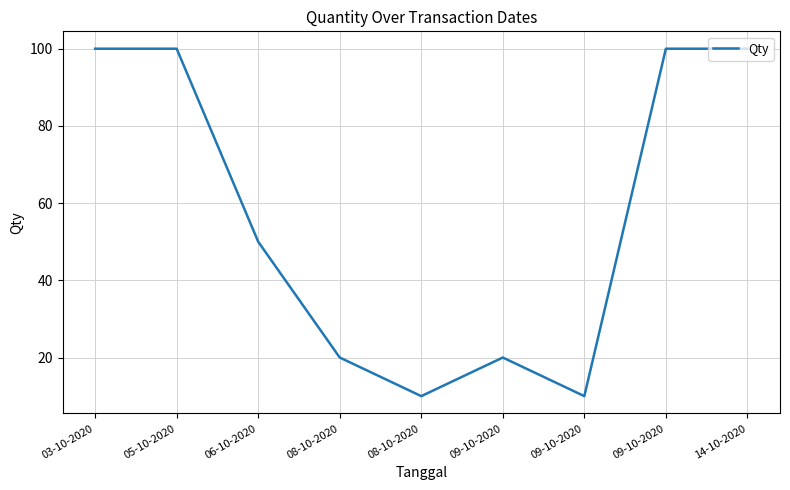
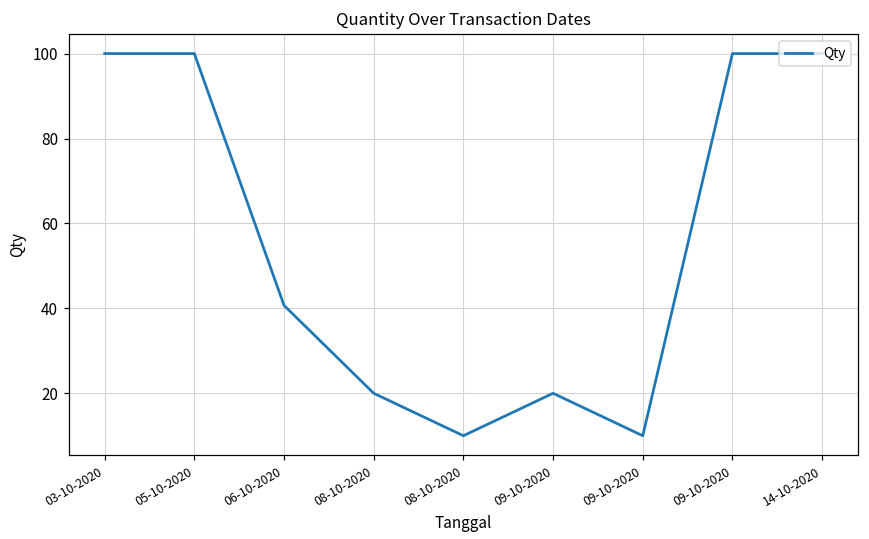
06-10-2020: 50 -> 41
